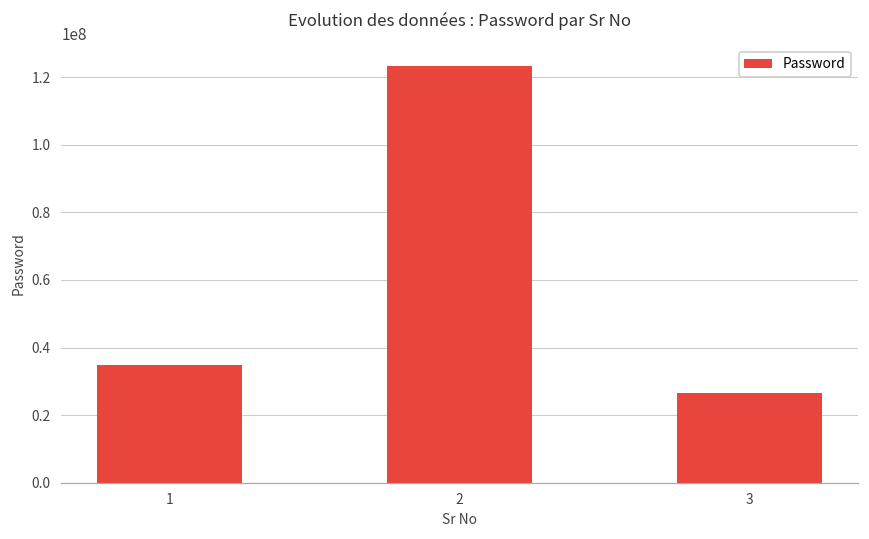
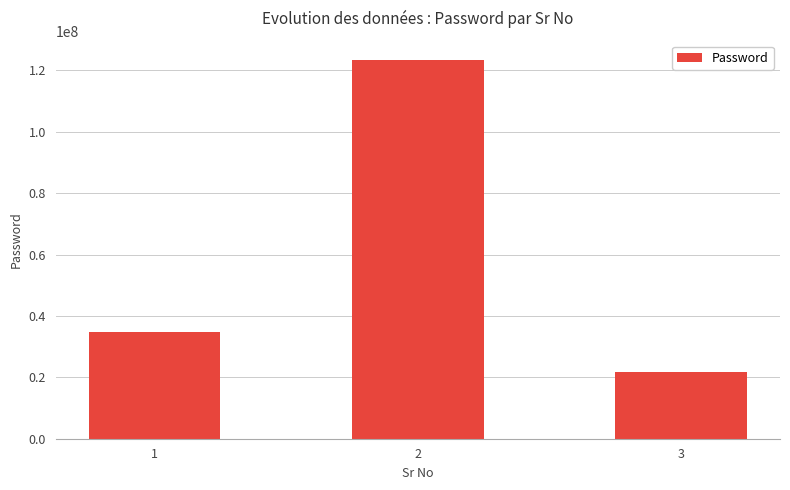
3: 27000000 -> 22000000
